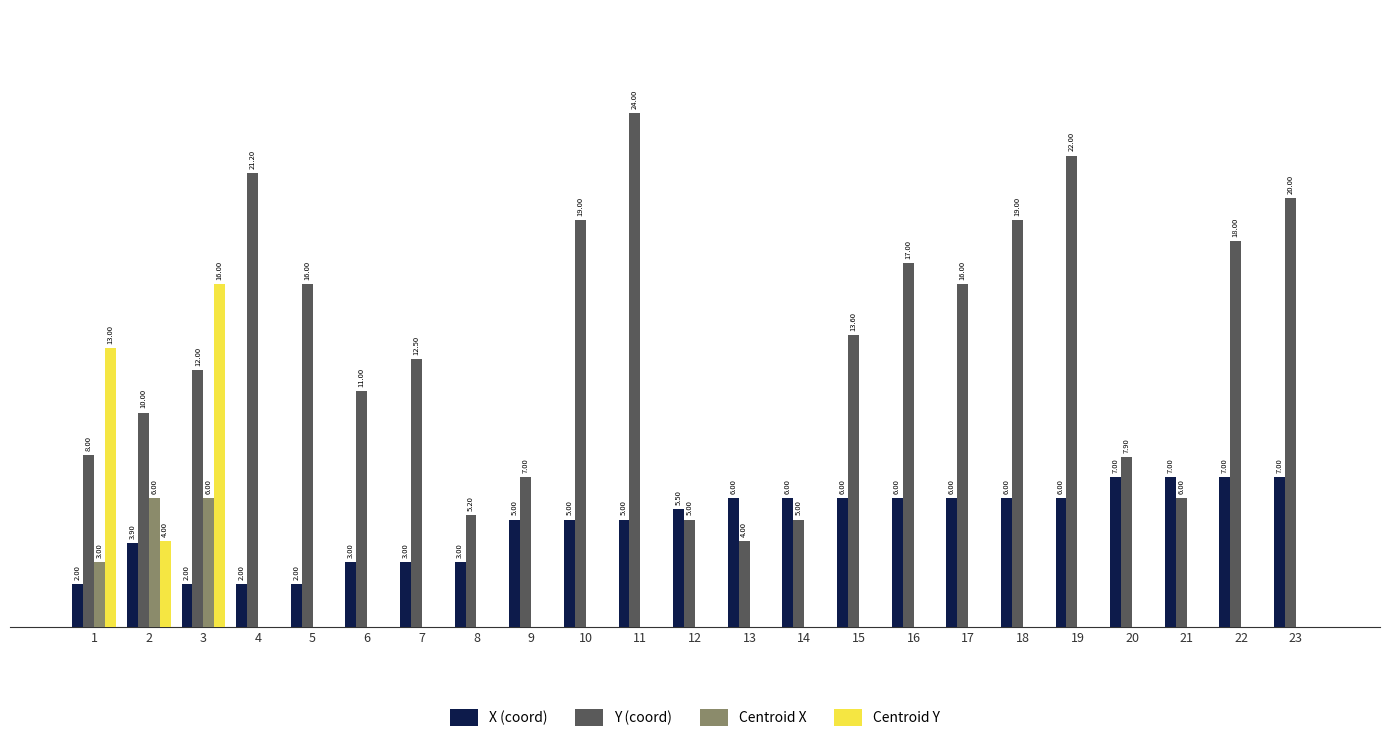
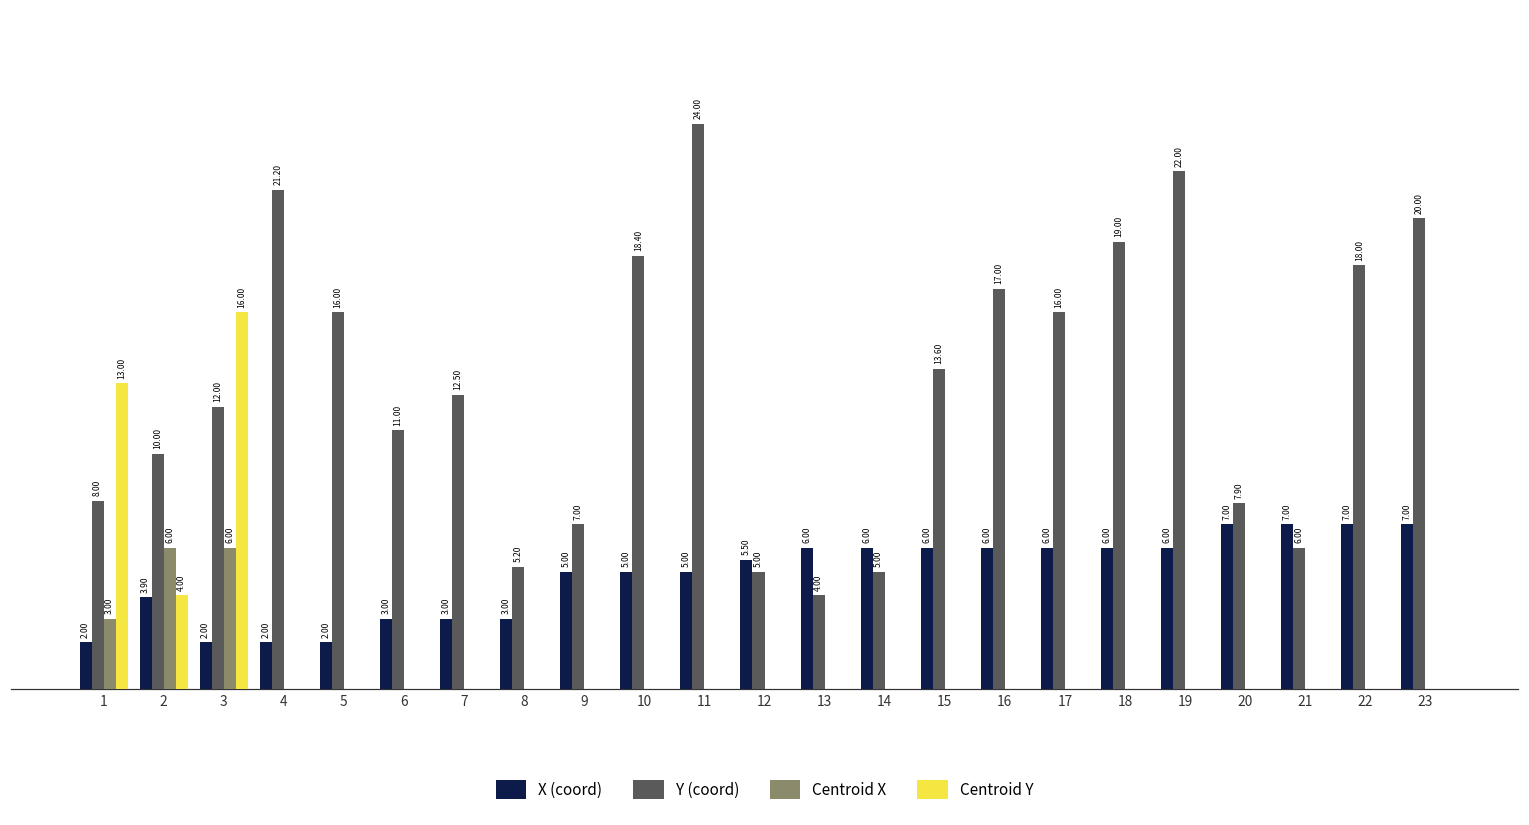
Y (coord), 10: 19.00 -> 18.40
